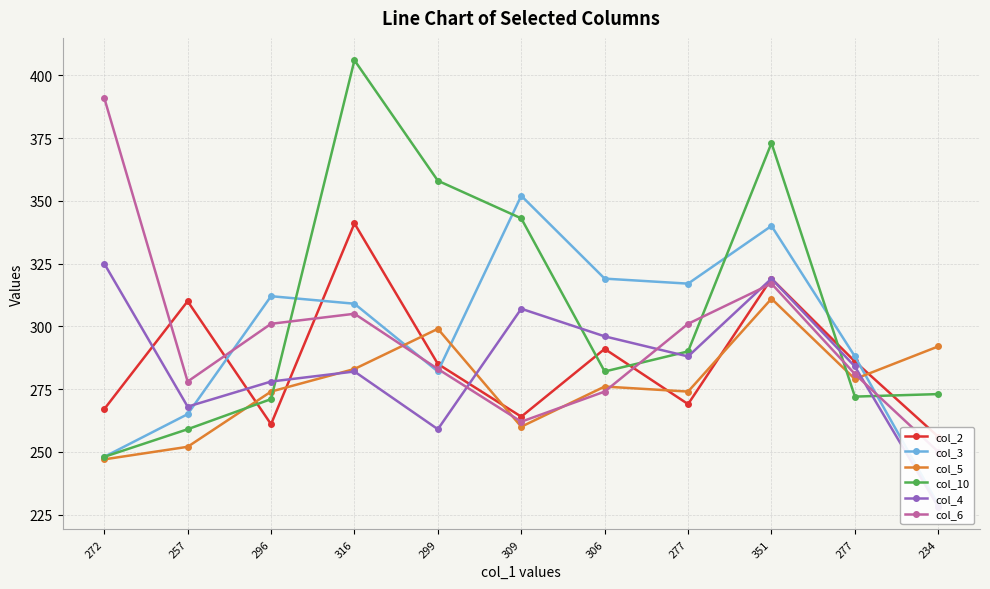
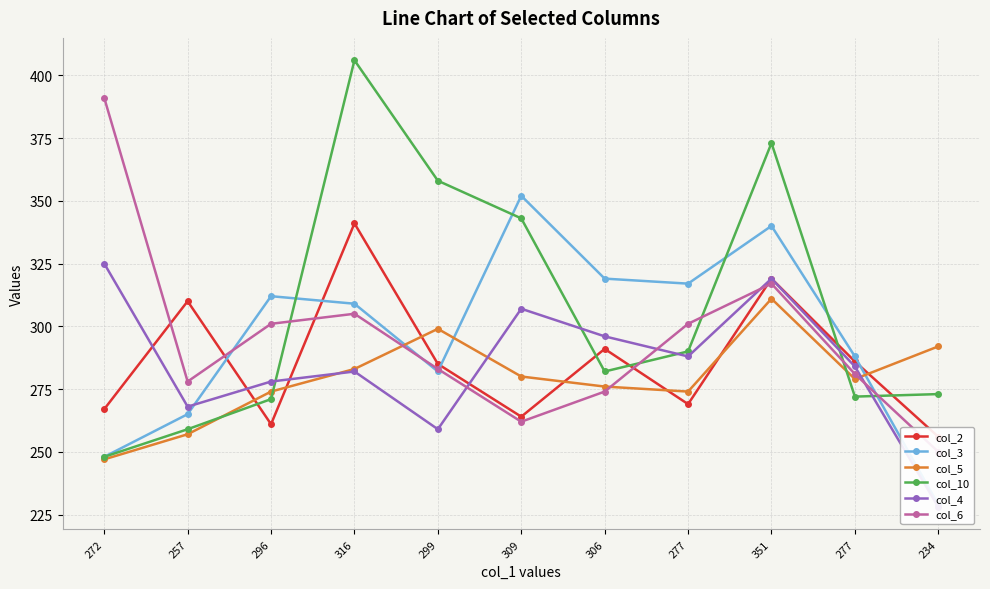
col_5, 257: 252 -> 257
col_5, 309: 260 -> 280
